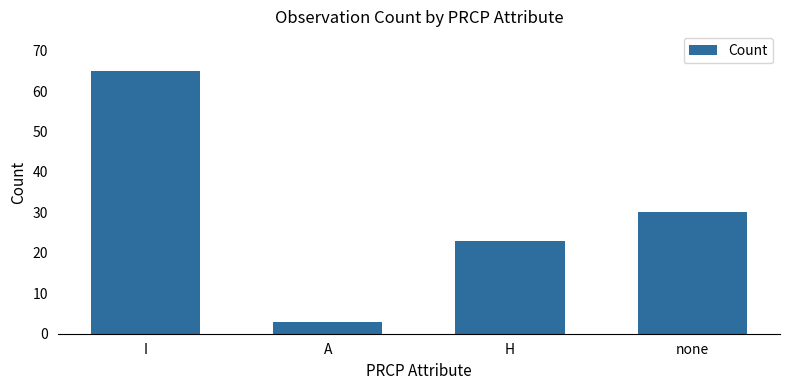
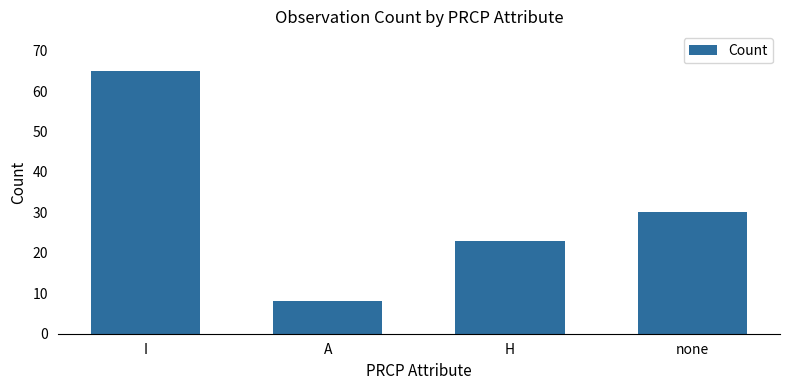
A: 3 -> 8
